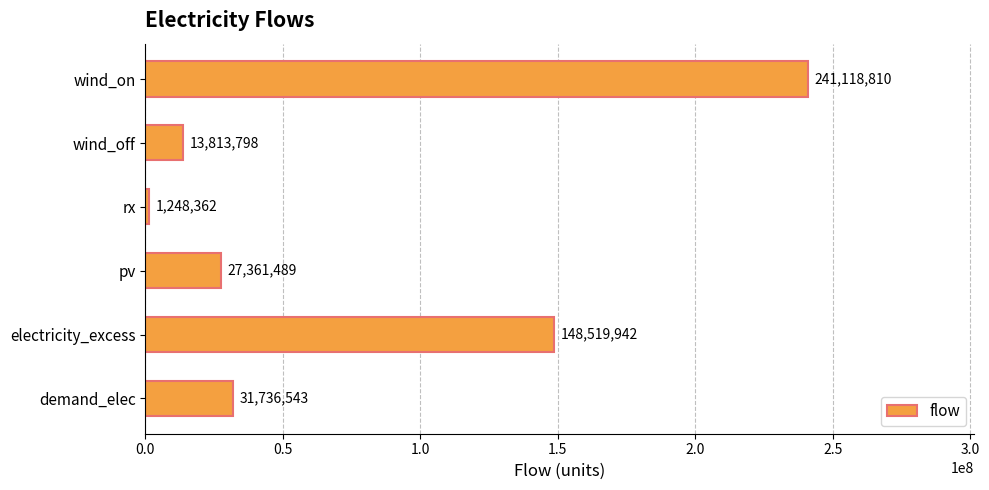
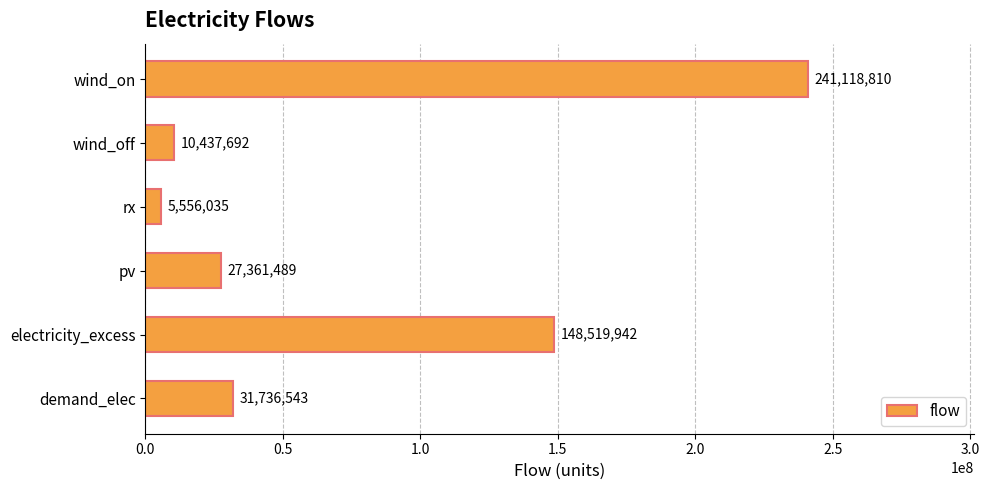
wind_off: 13,813,798 -> 10,437,692
rx: 1,248,362 -> 5,556,035
